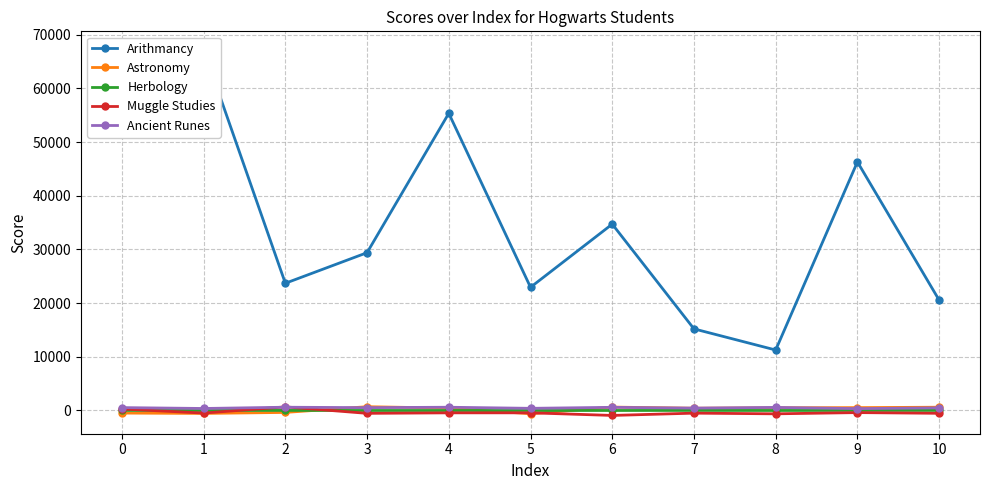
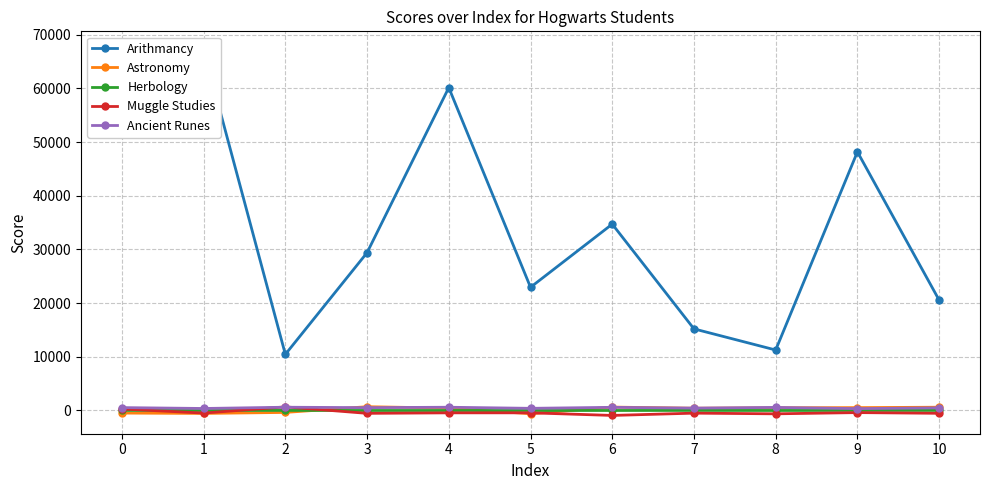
Arithmancy, 2: 24000 -> 10000
Arithmancy, 4: 55000 -> 60000
Arithmancy, 9: 46000 -> 48000
